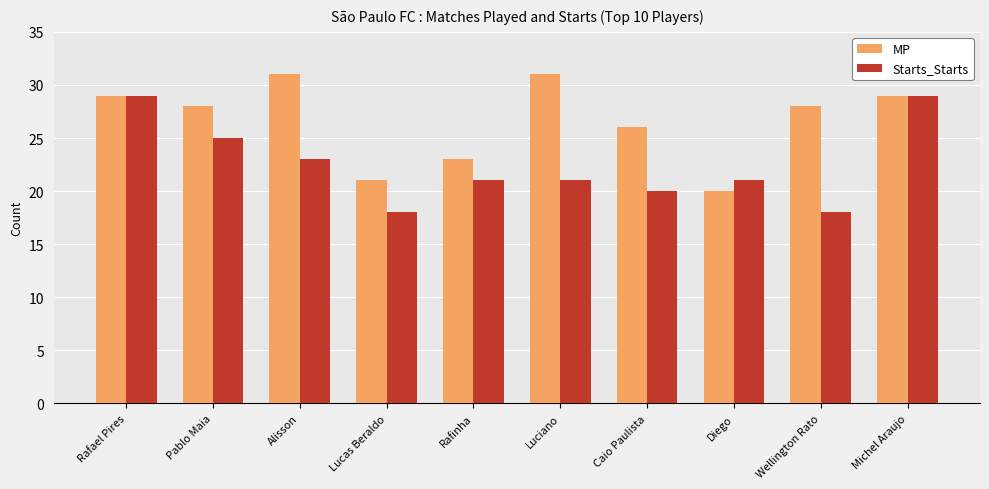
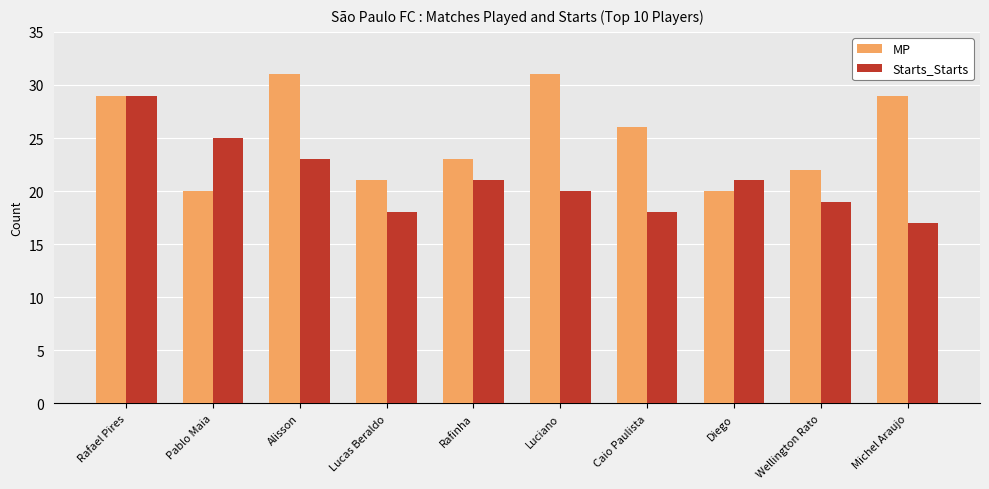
MP, Pablo Maia: 28 -> 20
Starts_Starts, Luciano: 21 -> 20
Starts_Starts, Caio Paulista: 20 -> 18
MP, Wellington Rato: 28 -> 22
Starts_Starts, Wellington Rato: 18 -> 19
Starts_Starts, Michel Araujo: 29 -> 17
